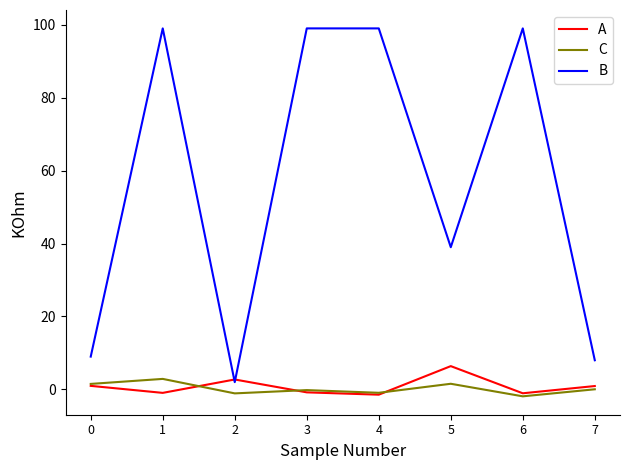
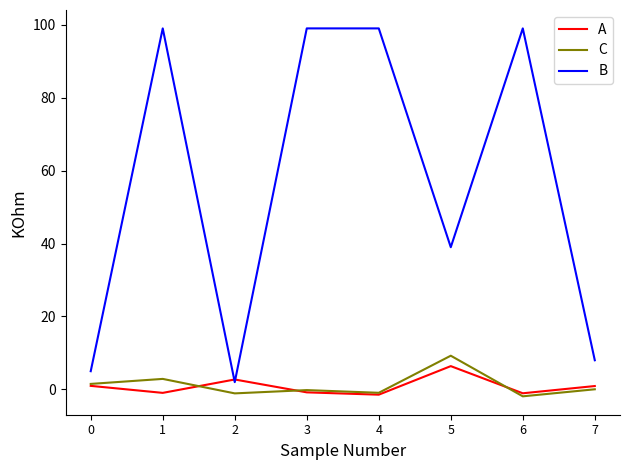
B, 0: 9 -> 5
C, 5: 2 -> 9
